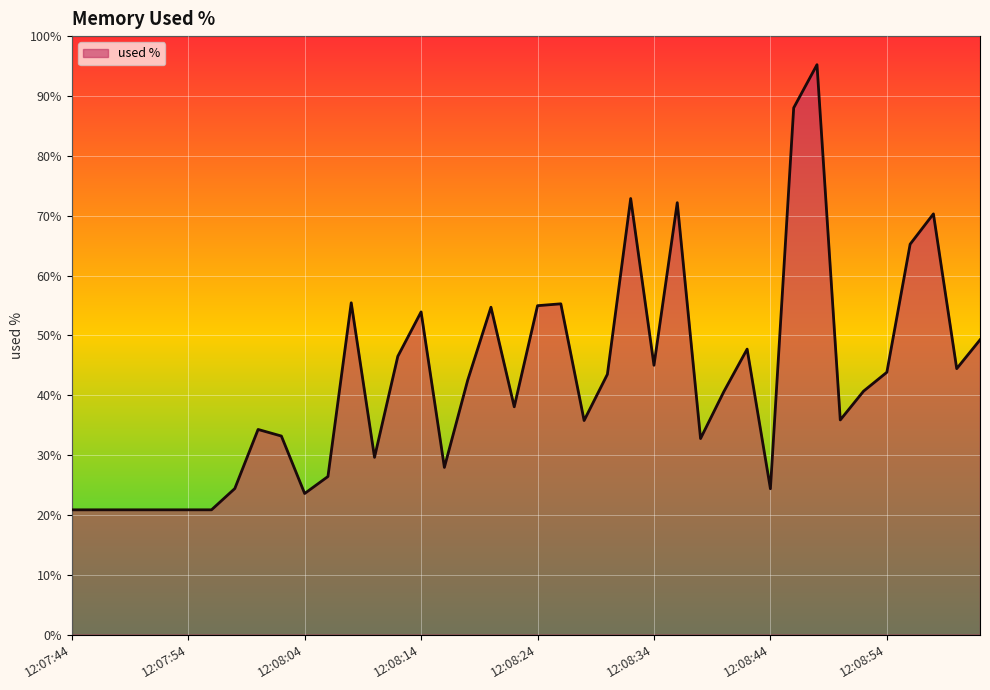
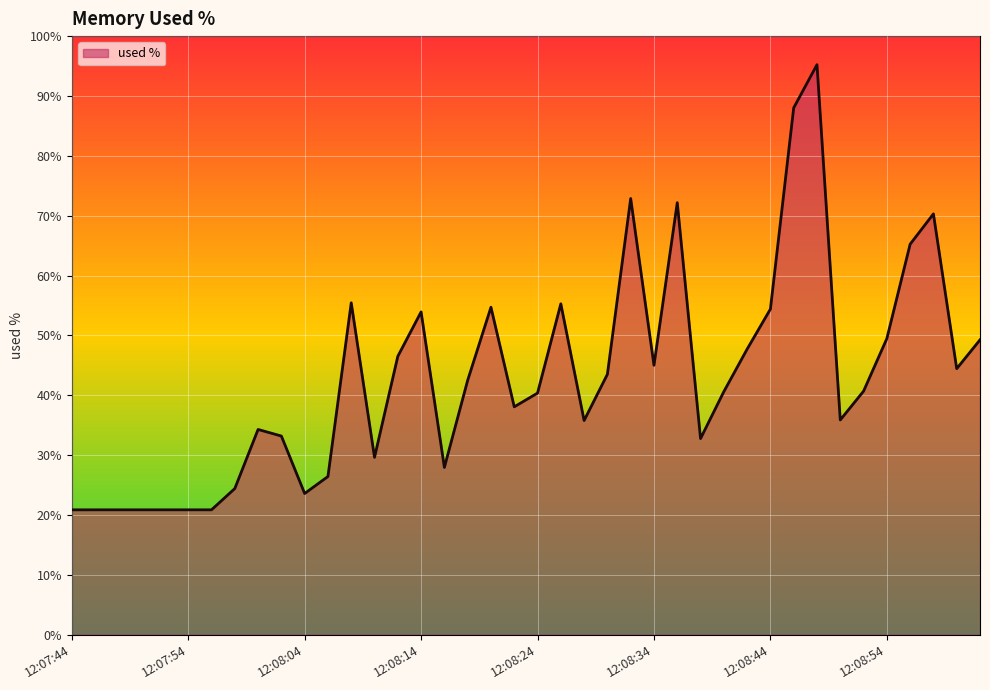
12:08:24: 55% -> 40%
12:08:44: 24% -> 54%
12:08:54: 44% -> 49%
